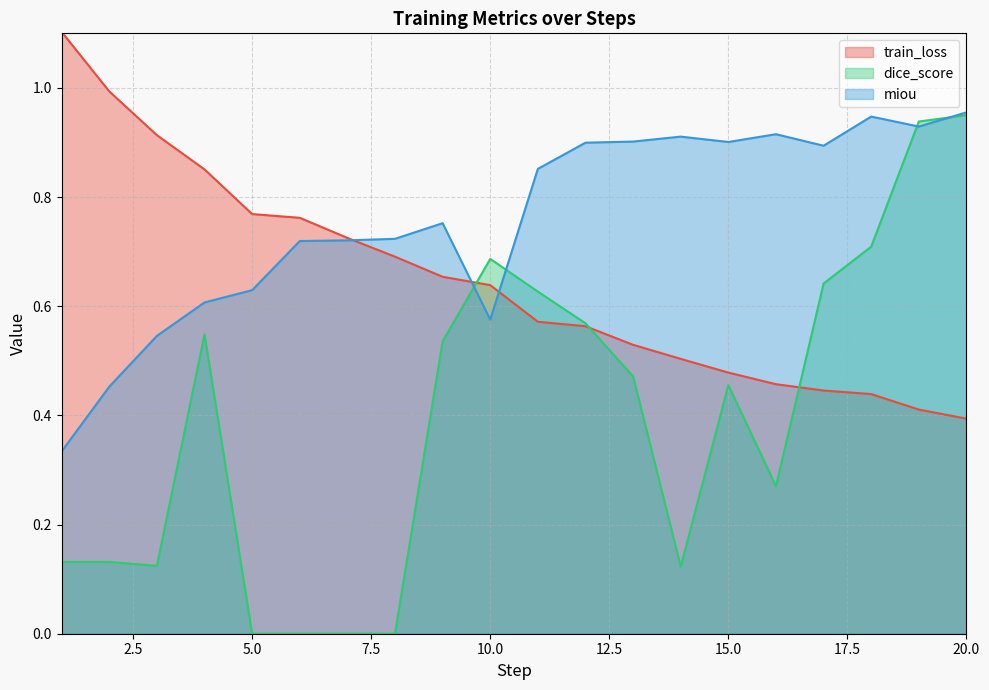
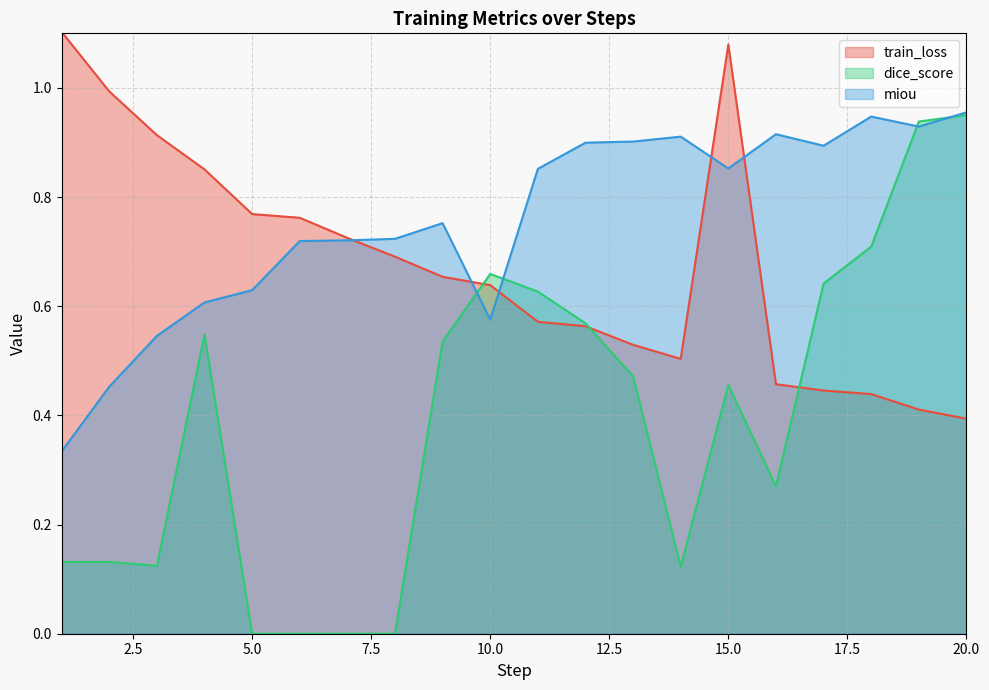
dice_score, 10.0: 0.69 -> 0.66
train_loss, 15.0: 0.48 -> 1.08
miou, 15.0: 0.90 -> 0.85
